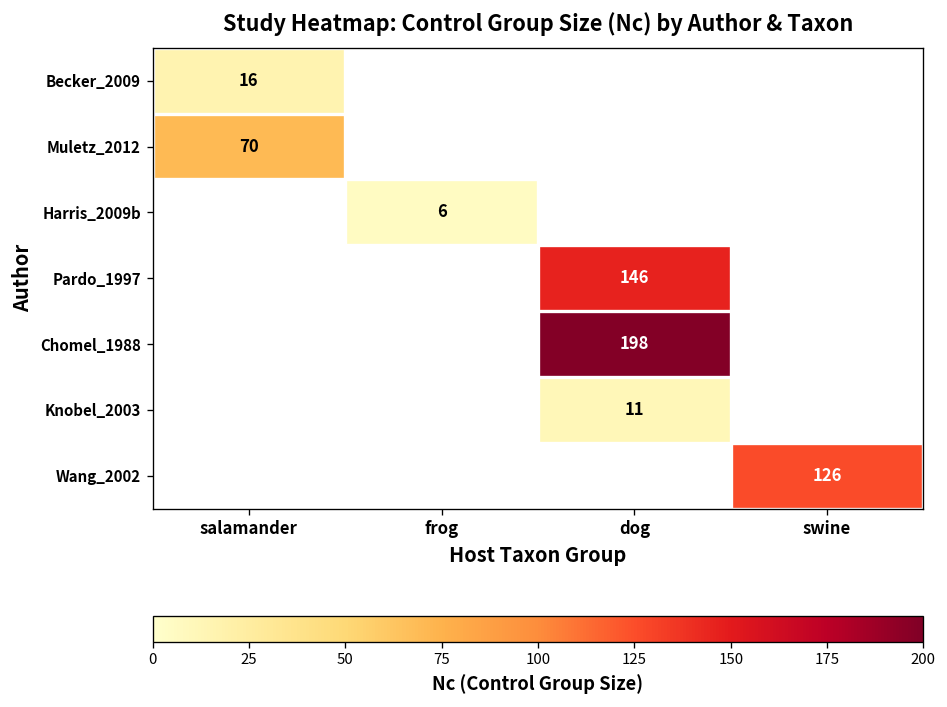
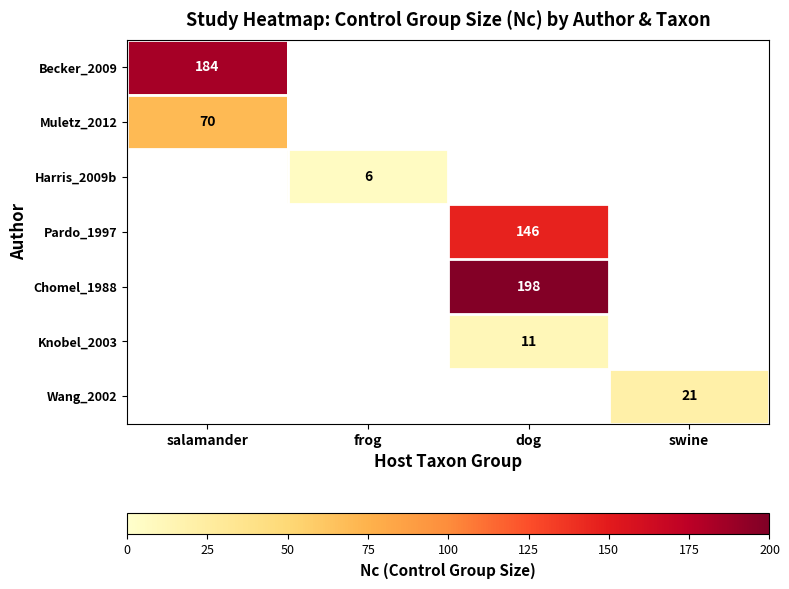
Becker_2009, salamander: 16 -> 184
Wang_2002, swine: 126 -> 21
